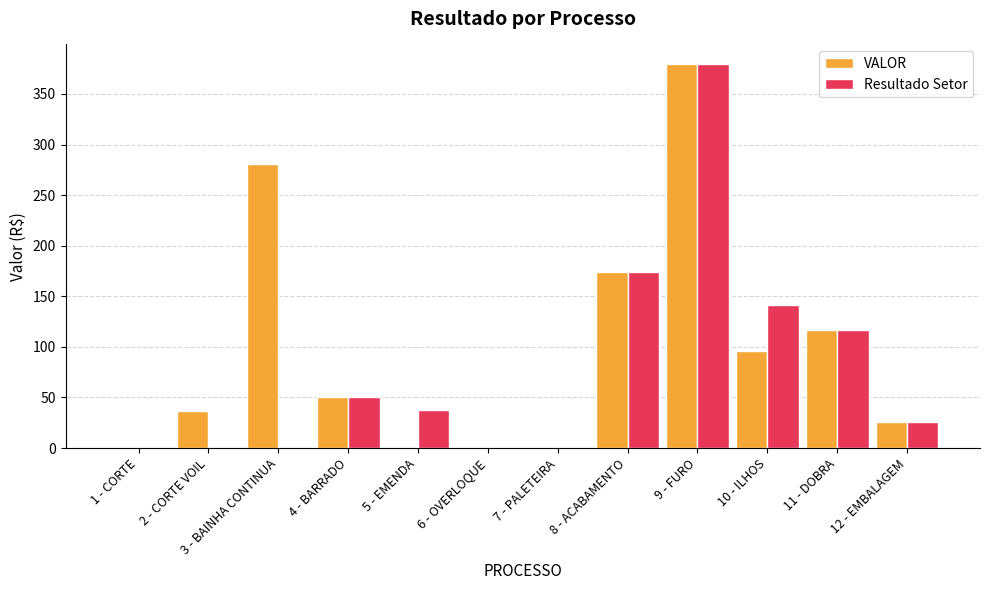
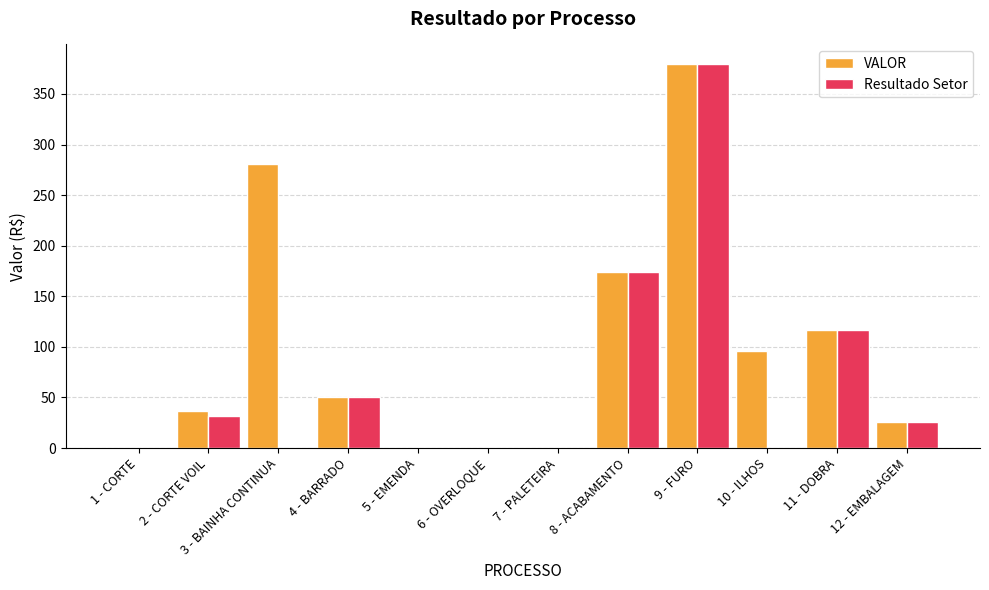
Resultado Setor, 2 - CORTE VOIL: 0 -> 32
Resultado Setor, 5 - EMENDA: 38 -> 0
Resultado Setor, 10 - ILHOS: 141 -> 0
